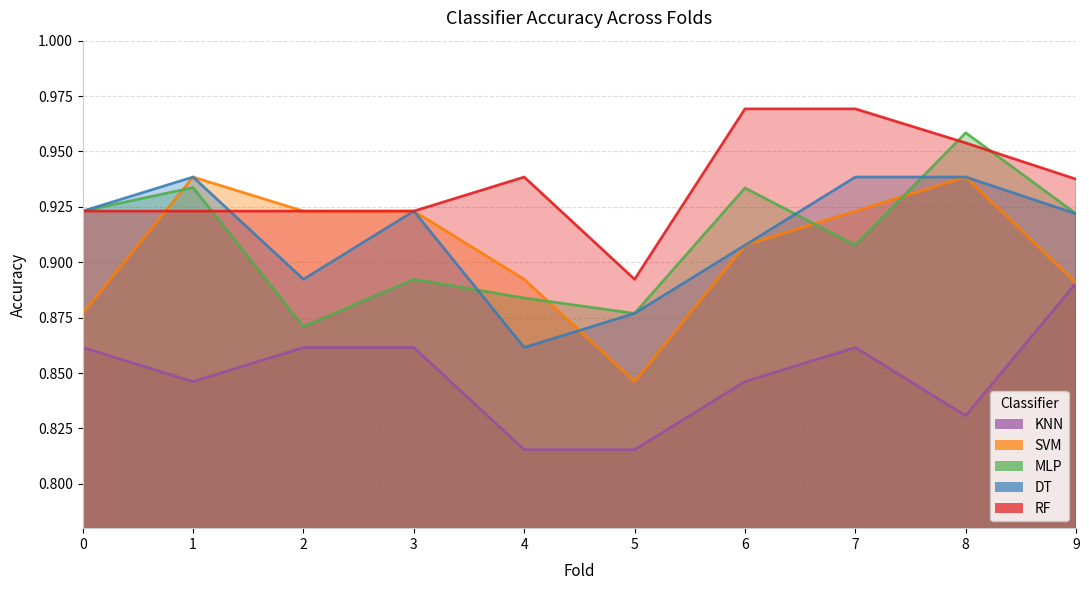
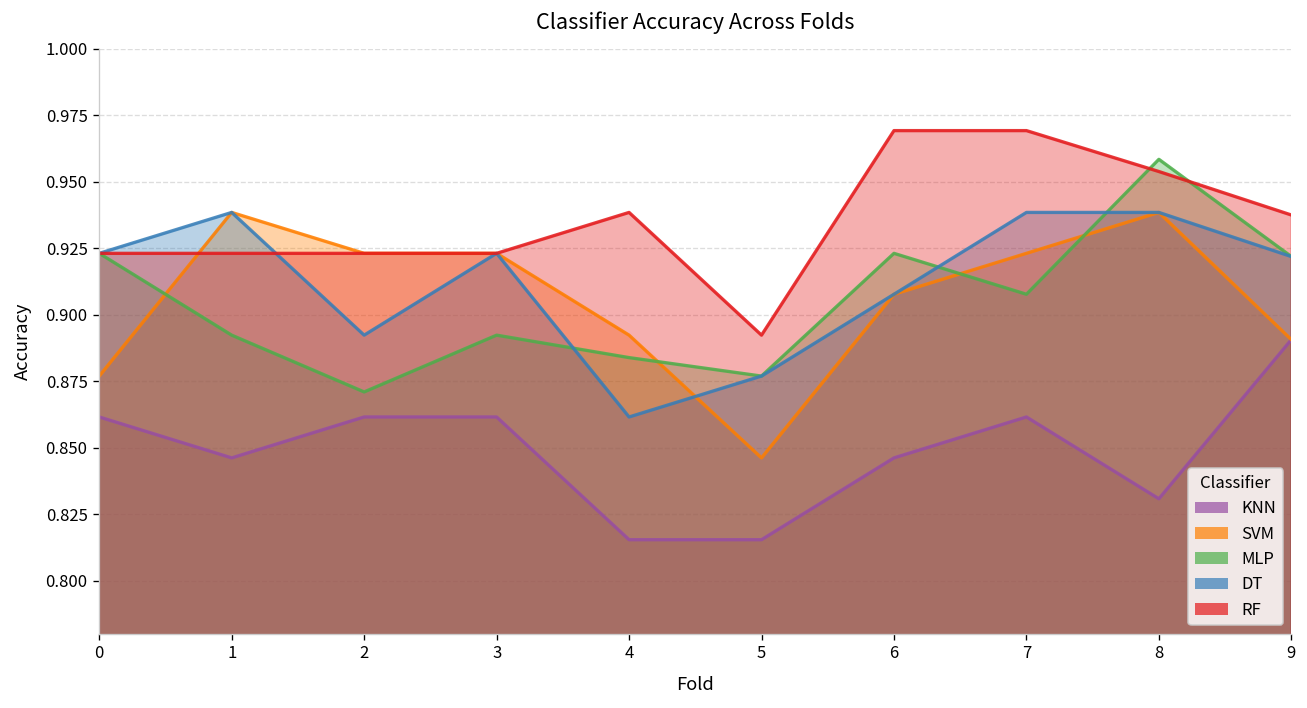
MLP, 1: 0.934 -> 0.892
MLP, 6: 0.934 -> 0.923
